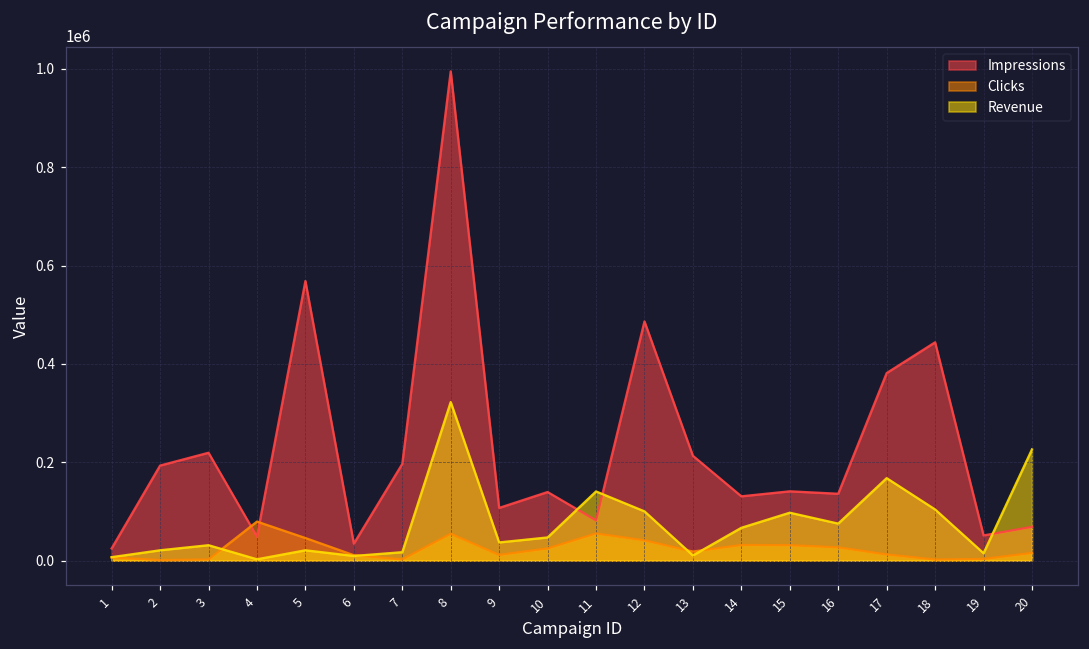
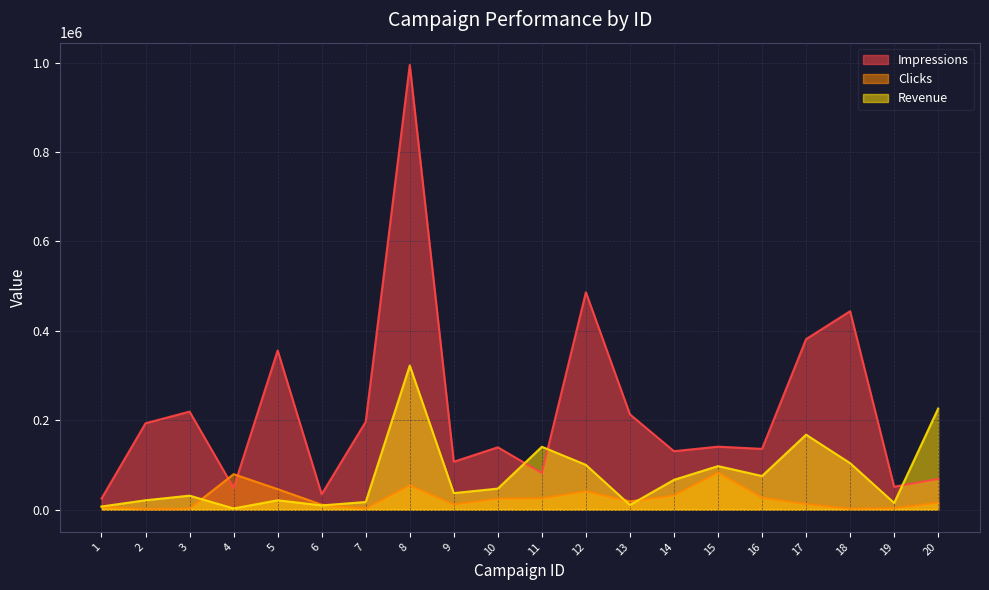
Impressions, 5: 570000 -> 360000
Clicks, 11: 60000 -> 30000
Clicks, 15: 30000 -> 80000
